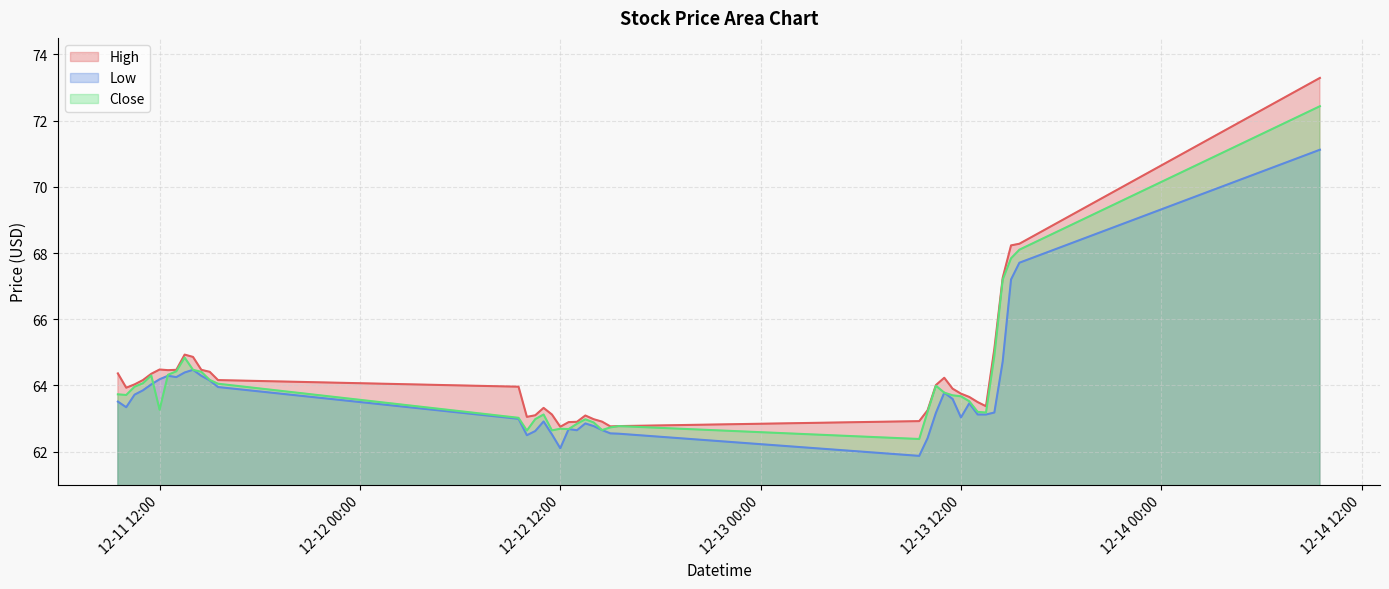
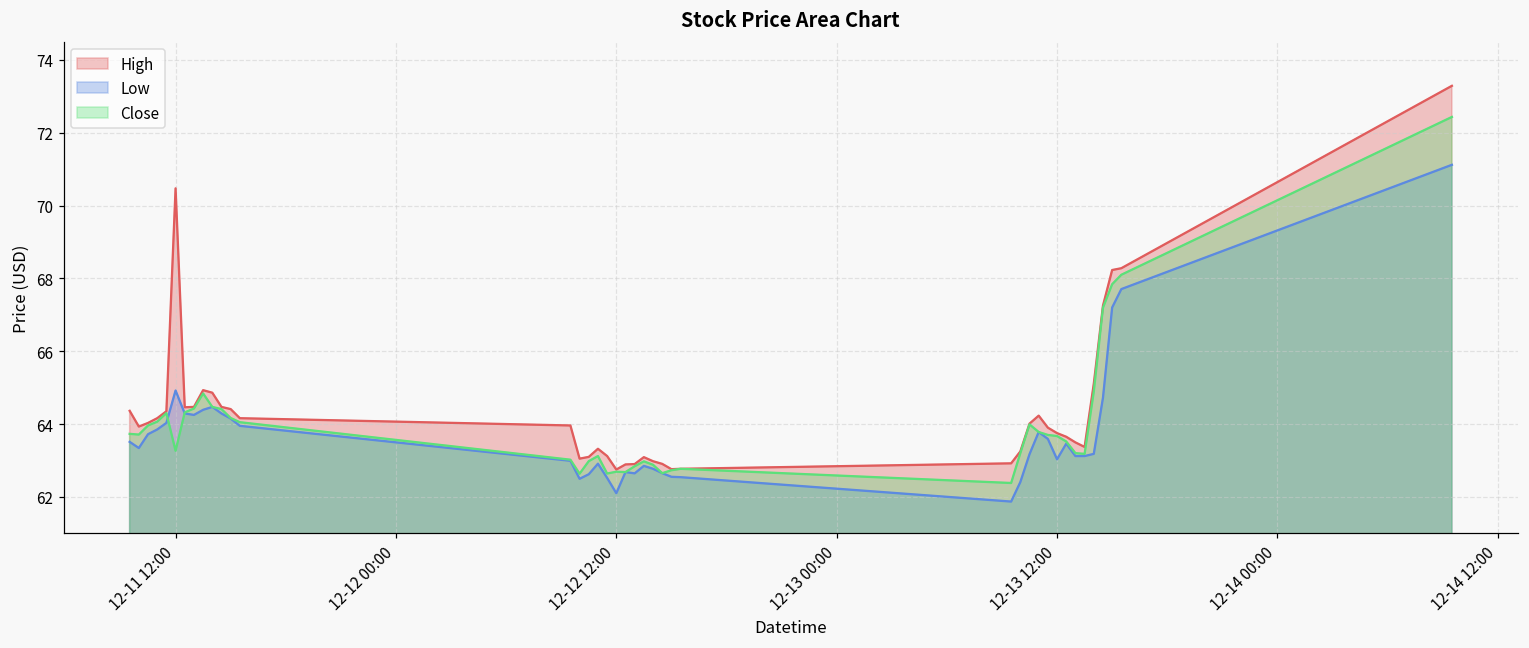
High, 12-11 12:00: 64.5 -> 70.5
Low, 12-11 12:00: 64.2 -> 64.9
